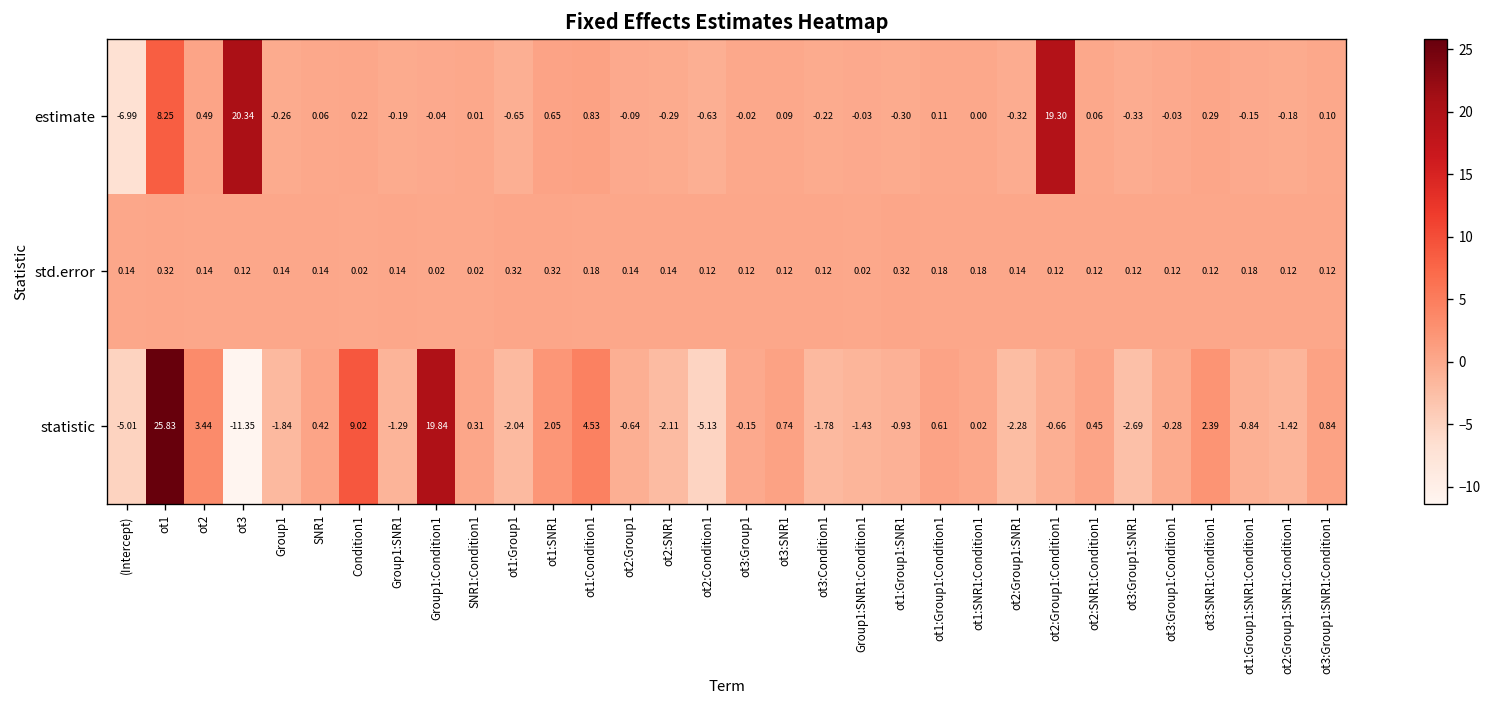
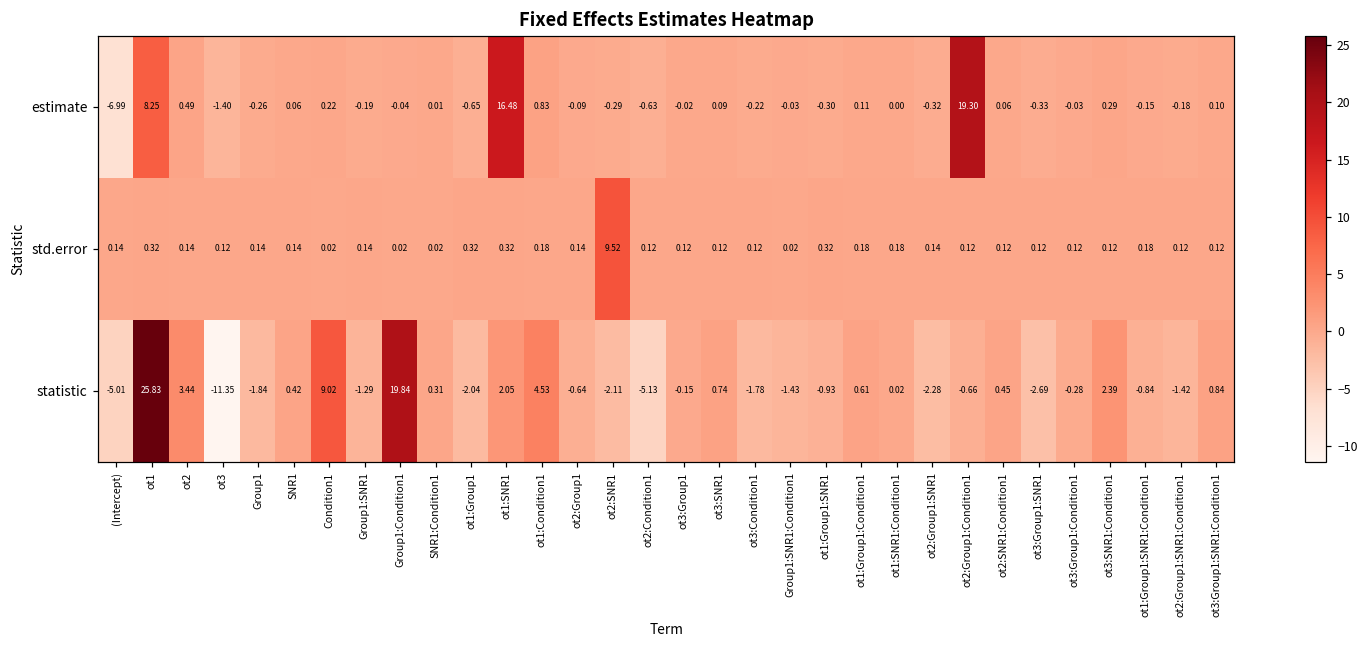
estimate, ot3: 20.34 -> -1.40
estimate, ot1:SNR1: 0.65 -> 16.48
std.error, ot2:SNR1: 0.14 -> 9.52
